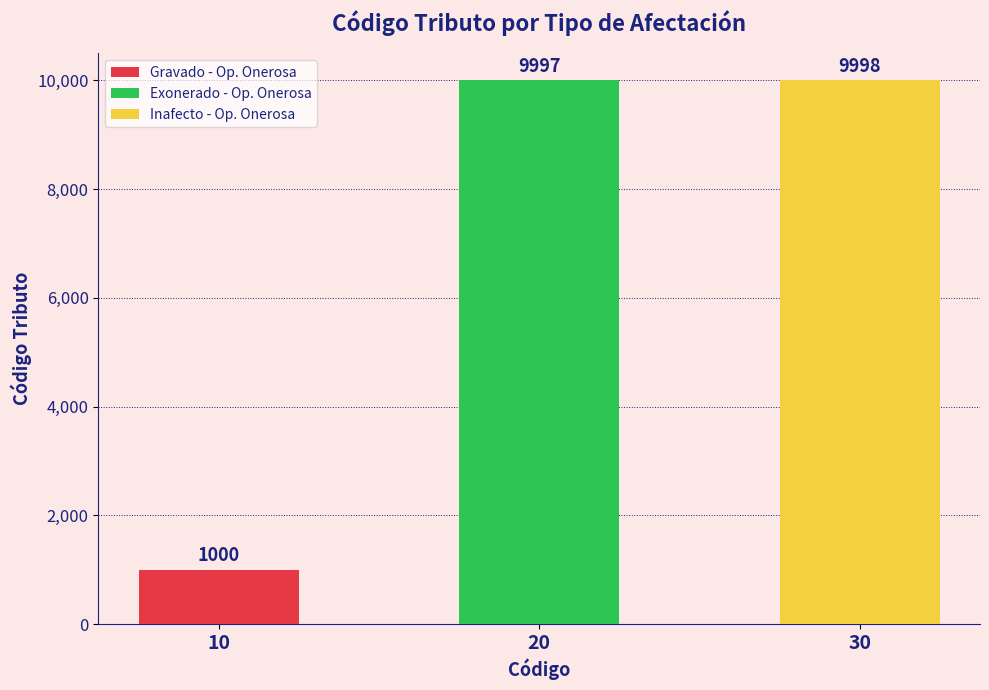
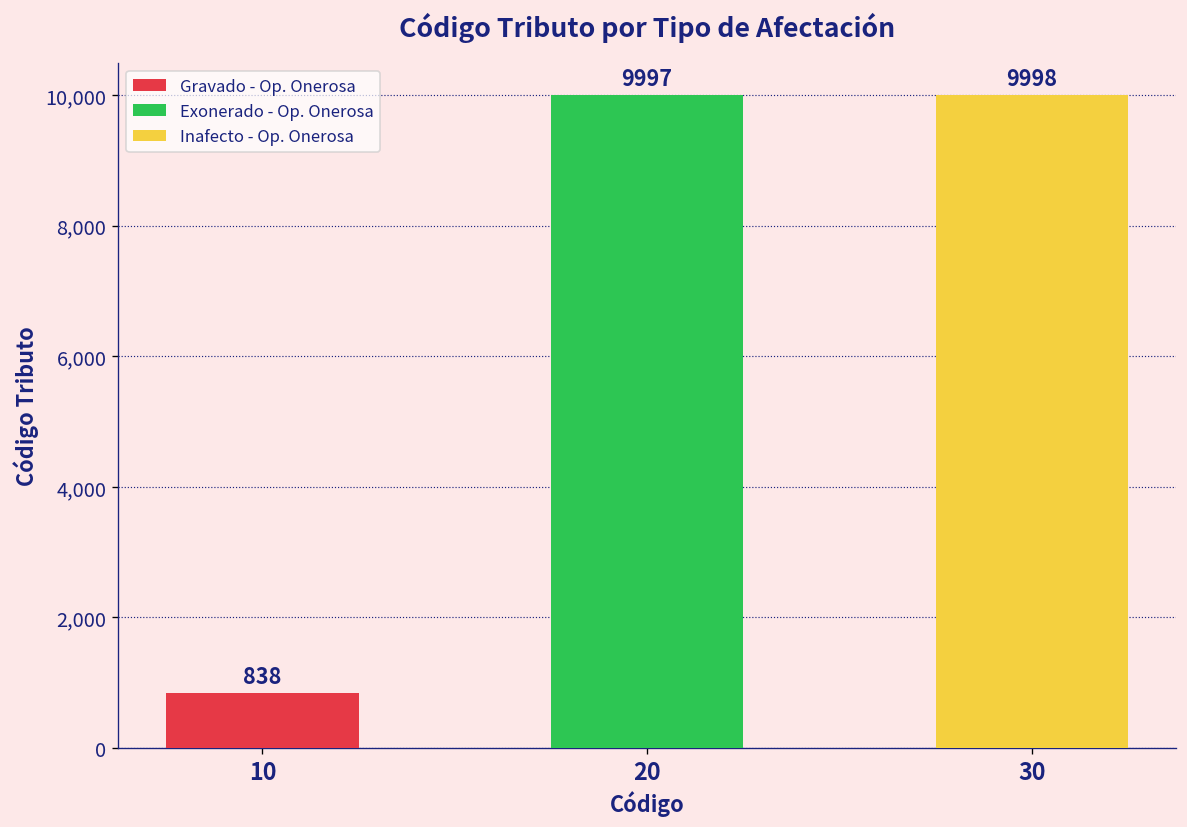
10: 1000 -> 838
